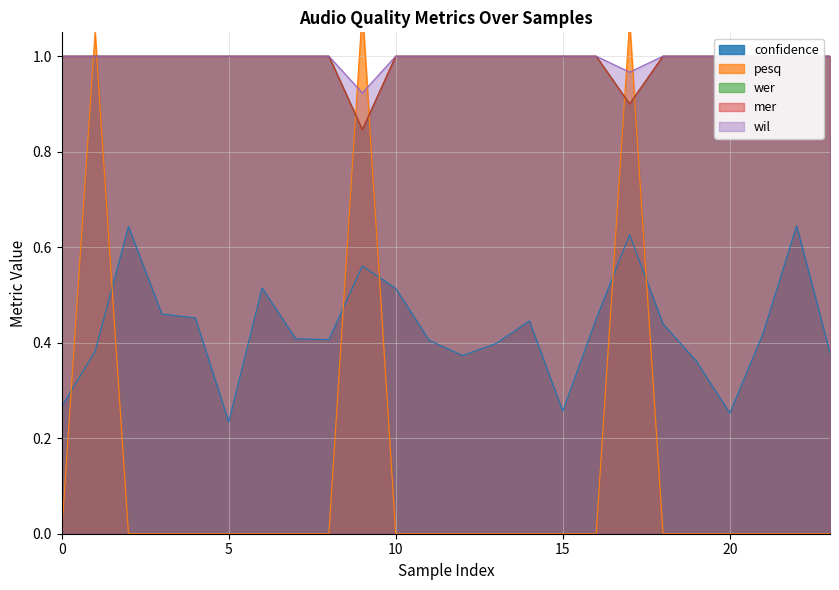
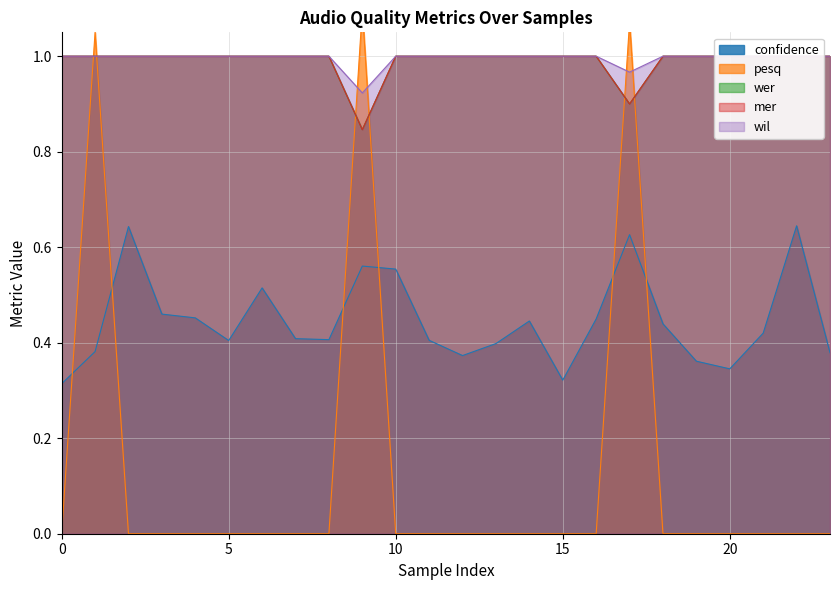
confidence, 0: 0.27 -> 0.31
confidence, 5: 0.23 -> 0.40
confidence, 10: 0.51 -> 0.55
confidence, 15: 0.26 -> 0.32
confidence, 20: 0.25 -> 0.35
